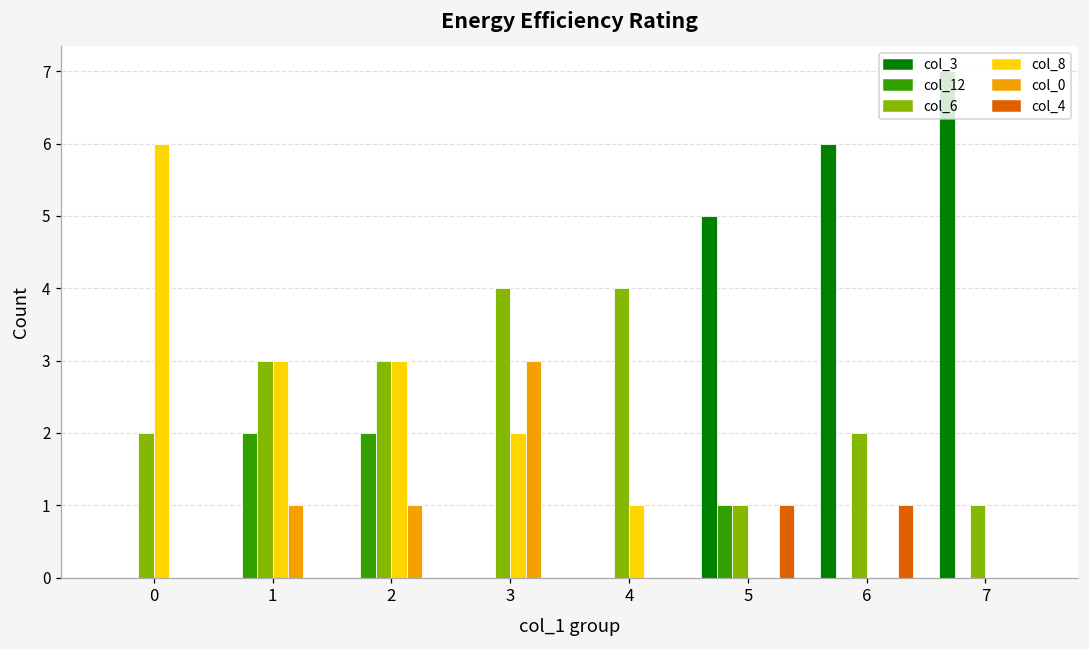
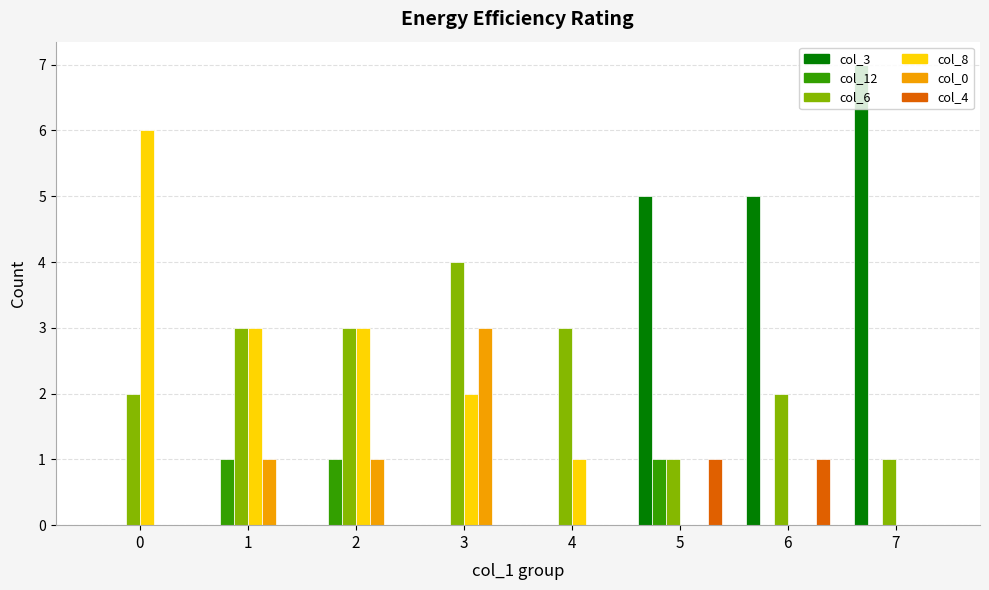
col_12, 1: 2 -> 1
col_12, 2: 2 -> 1
col_6, 4: 4 -> 3
col_3, 6: 6 -> 5
